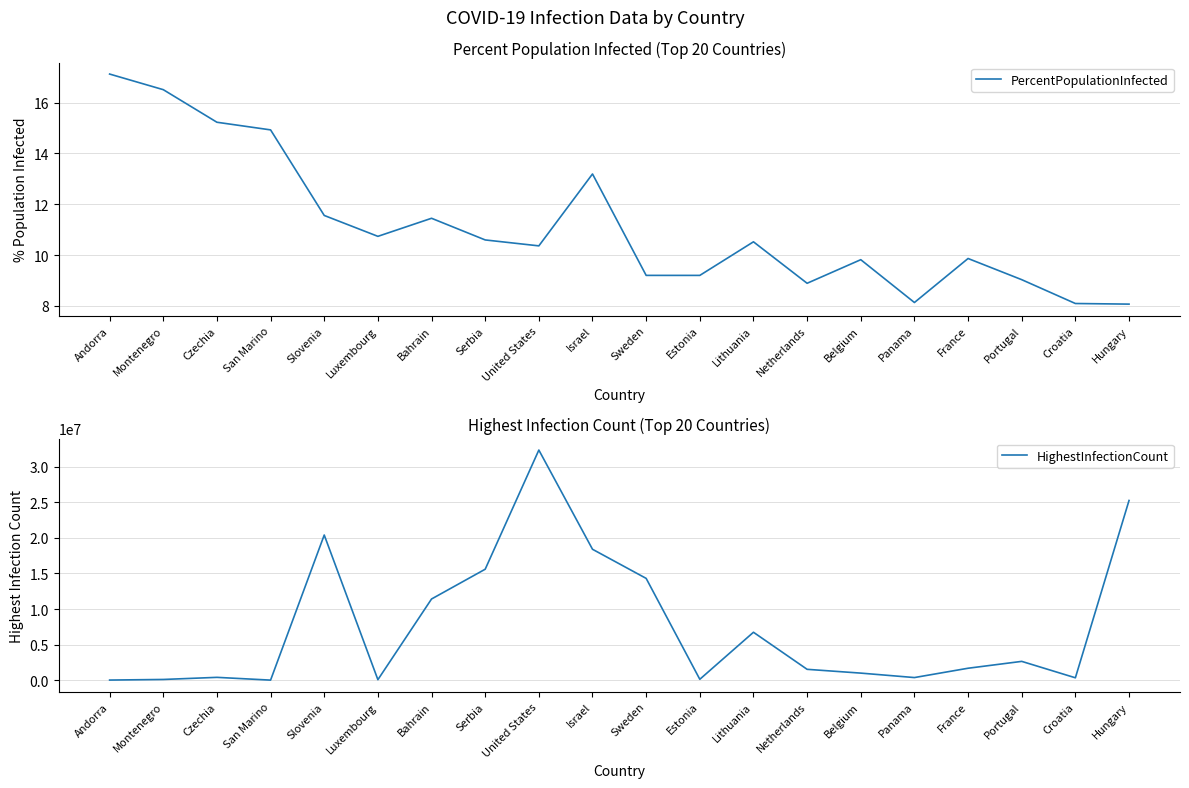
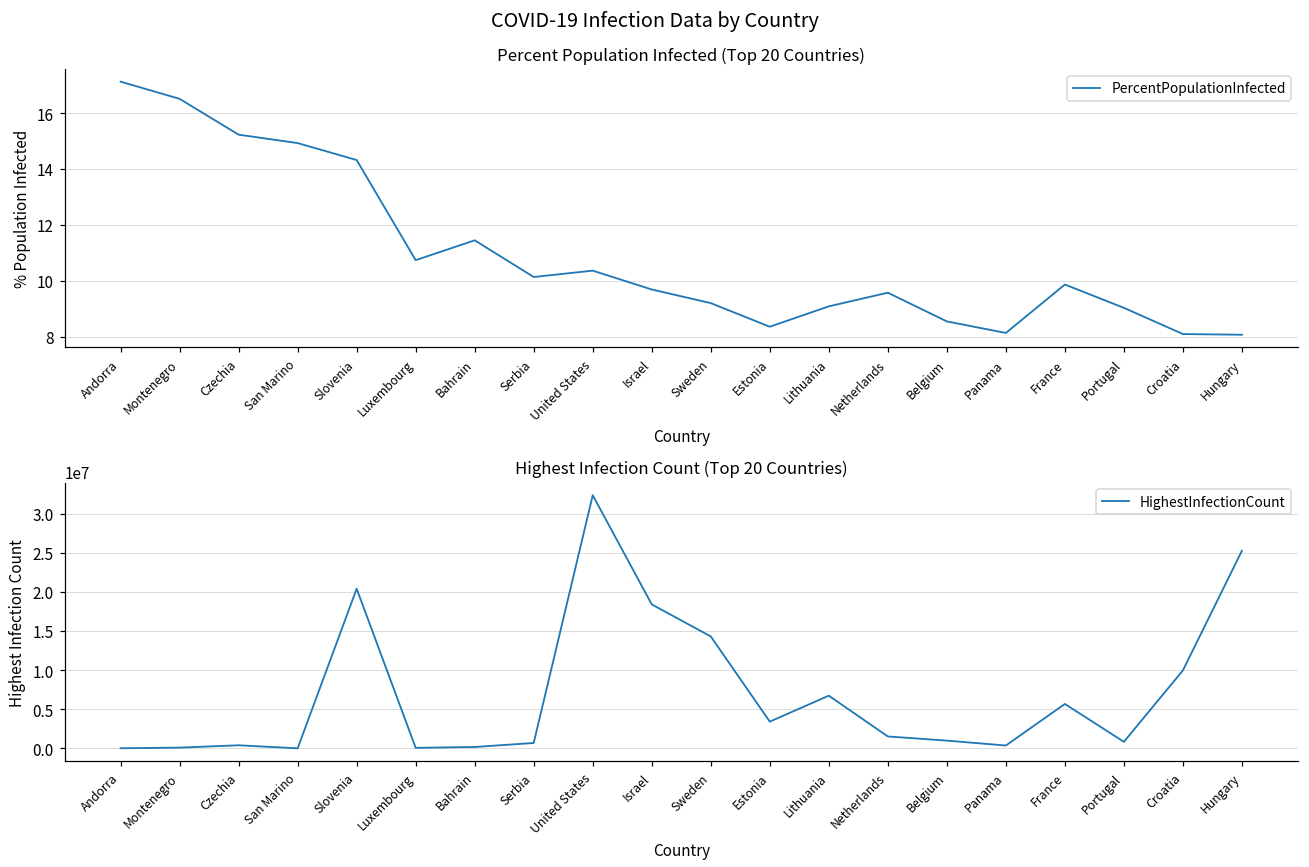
Percent Population Infected (Top 20 Countries), Slovenia: 11.6 -> 14.3
Percent Population Infected (Top 20 Countries), Serbia: 10.6 -> 10.1
Percent Population Infected (Top 20 Countries), Israel: 13.2 -> 9.7
Percent Population Infected (Top 20 Countries), Estonia: 9.2 -> 8.4
Percent Population Infected (Top 20 Countries), Lithuania: 10.5 -> 9.1
Percent Population Infected (Top 20 Countries), Netherlands: 8.9 -> 9.6
Percent Population Infected (Top 20 Countries), Belgium: 9.8 -> 8.5
Highest Infection Count (Top 20 Countries), Bahrain: 11000000 -> 0
Highest Infection Count (Top 20 Countries), Serbia: 16000000 -> 1000000
Highest Infection Count (Top 20 Countries), Estonia: 0 -> 3000000
Highest Infection Count (Top 20 Countries), France: 2000000 -> 6000000
Highest Infection Count (Top 20 Countries), Portugal: 3000000 -> 1000000
Highest Infection Count (Top 20 Countries), Croatia: 0 -> 10000000
